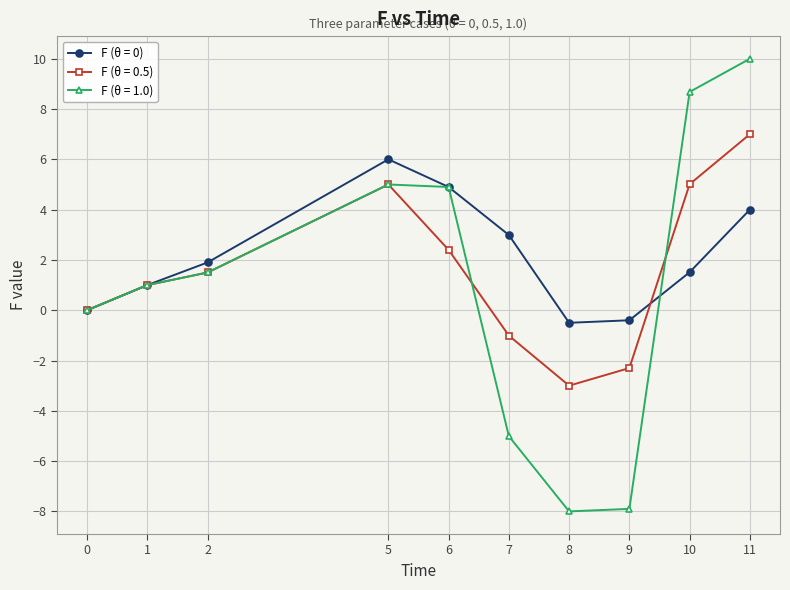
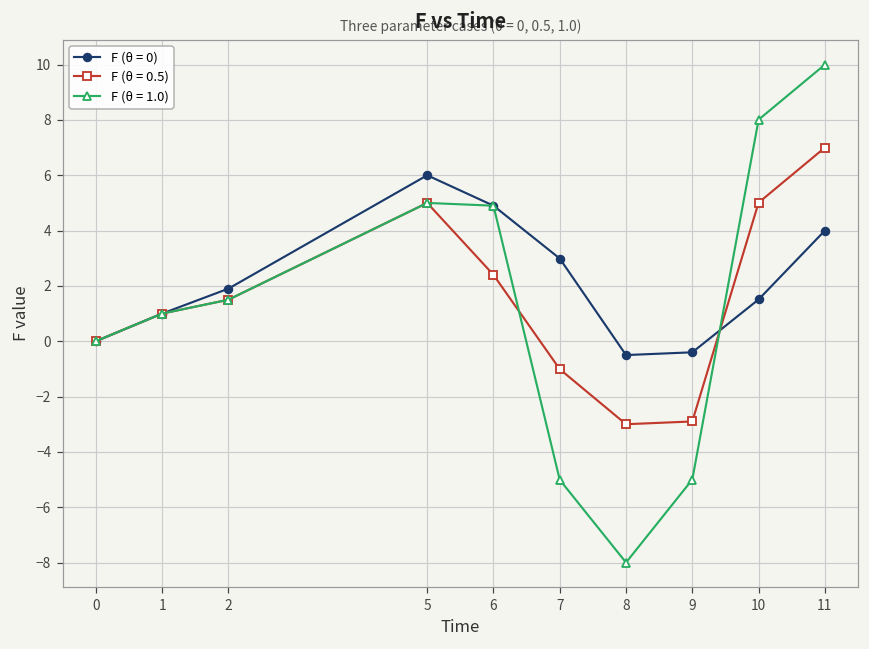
F (θ = 0.5), 9: -2.3 -> -2.9
F (θ = 1.0), 9: -7.9 -> -5.0
F (θ = 1.0), 10: 8.7 -> 8.0
